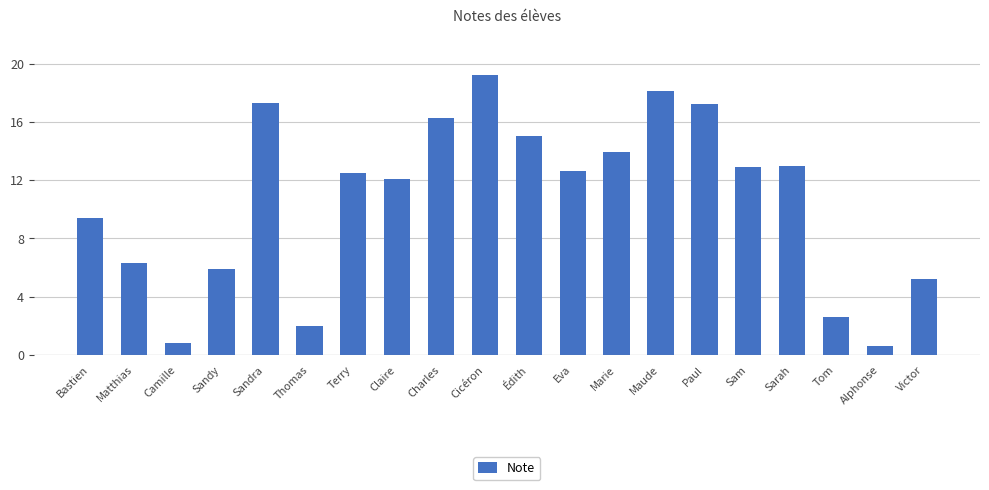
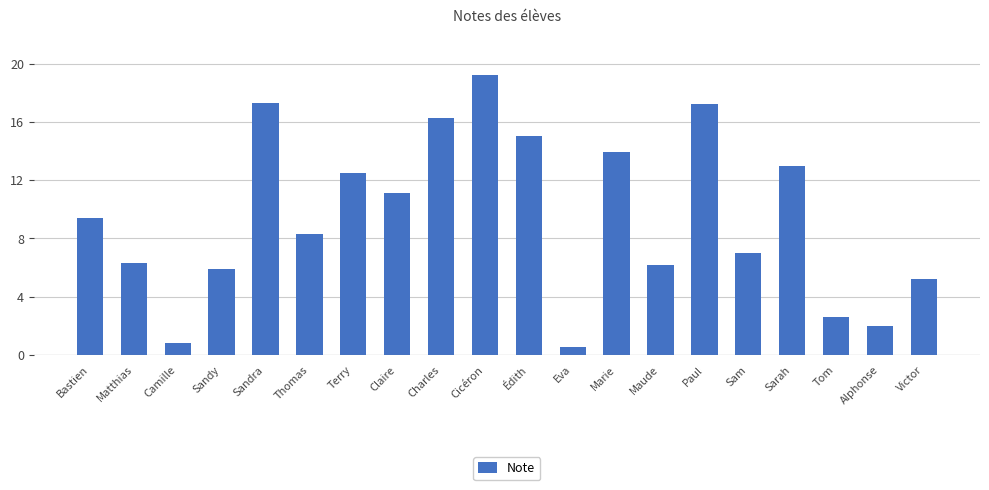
Thomas: 2.0 -> 8.3
Claire: 12.1 -> 11.1
Eva: 12.6 -> 0.5
Maude: 18.1 -> 6.2
Sam: 12.9 -> 7.0
Alphonse: 0.6 -> 2.0
